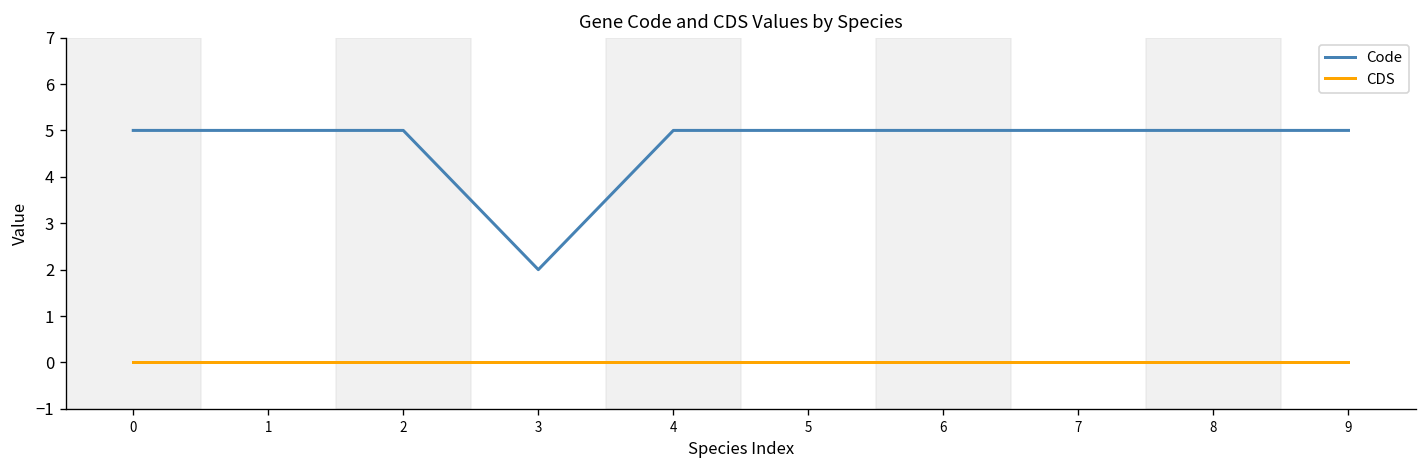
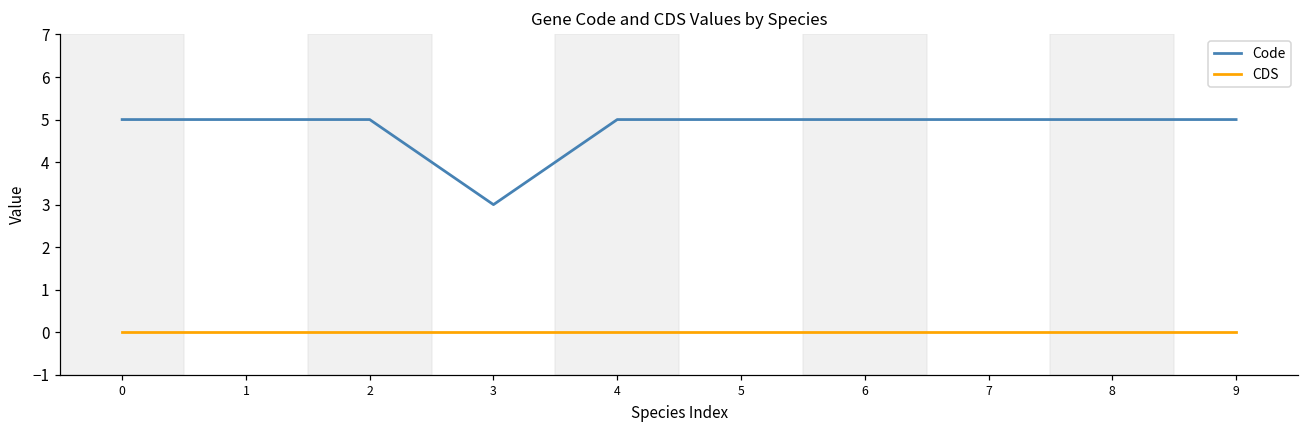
Code, 3: 2 -> 3
